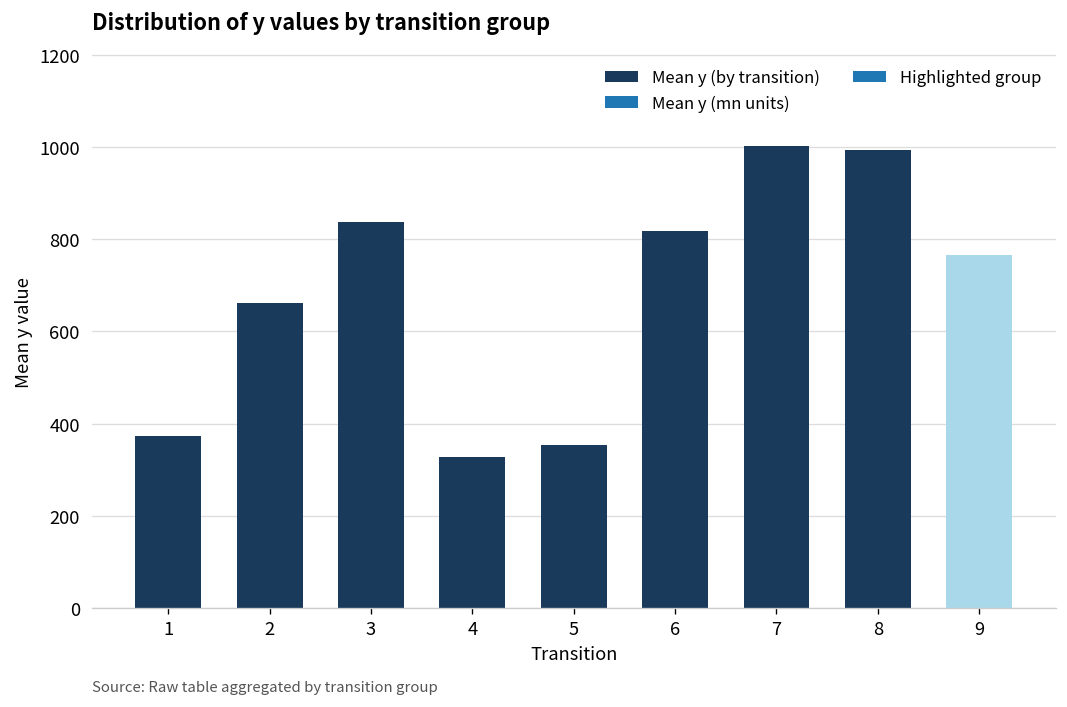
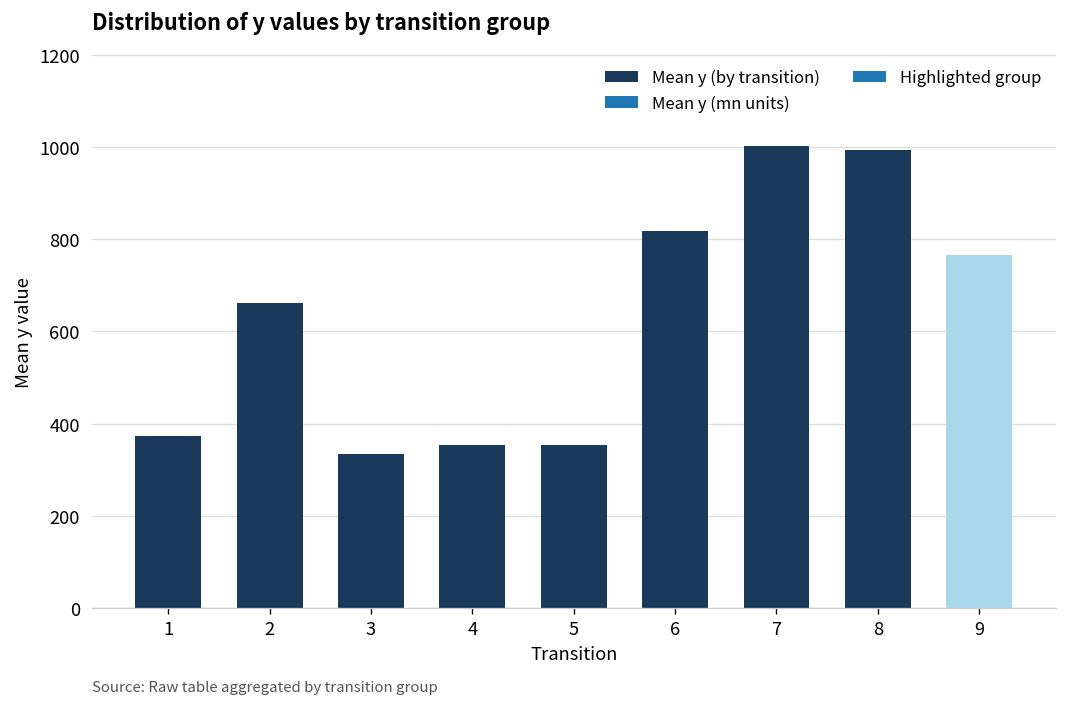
3: 840 -> 330
4: 330 -> 350
